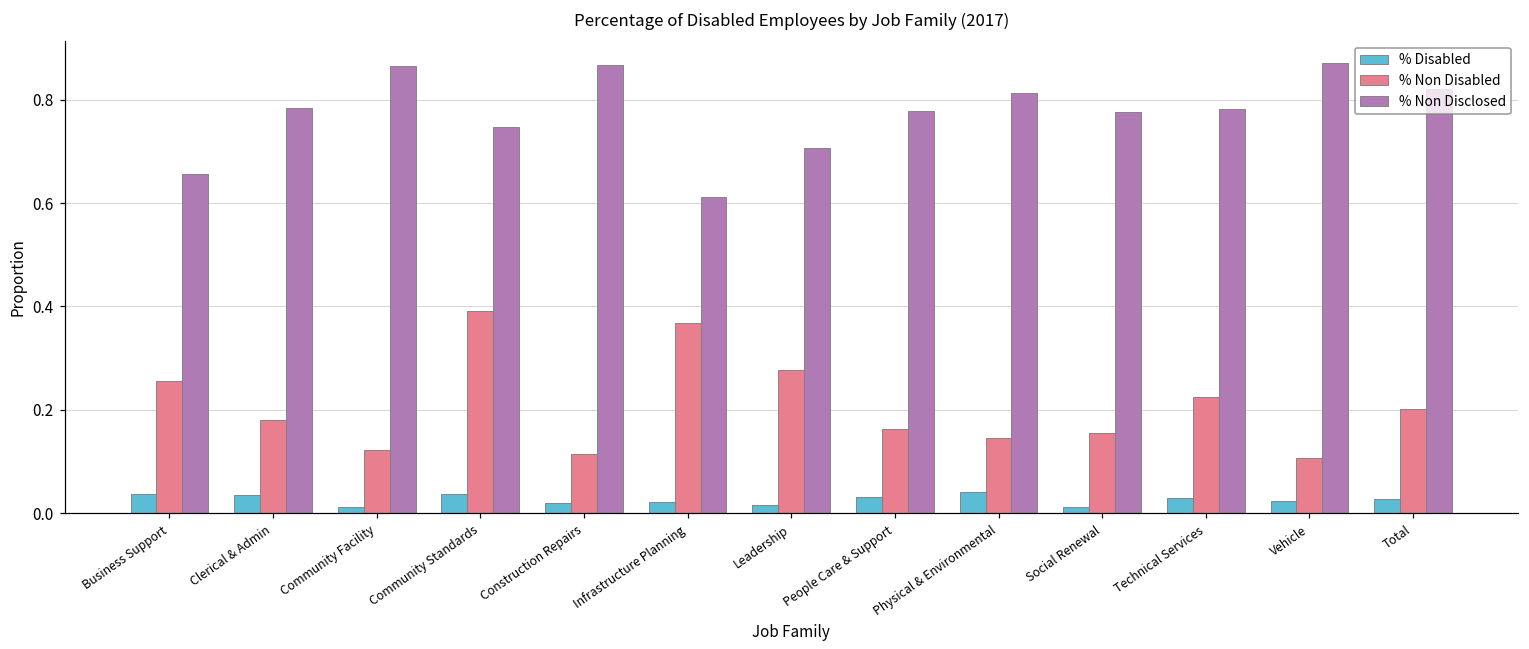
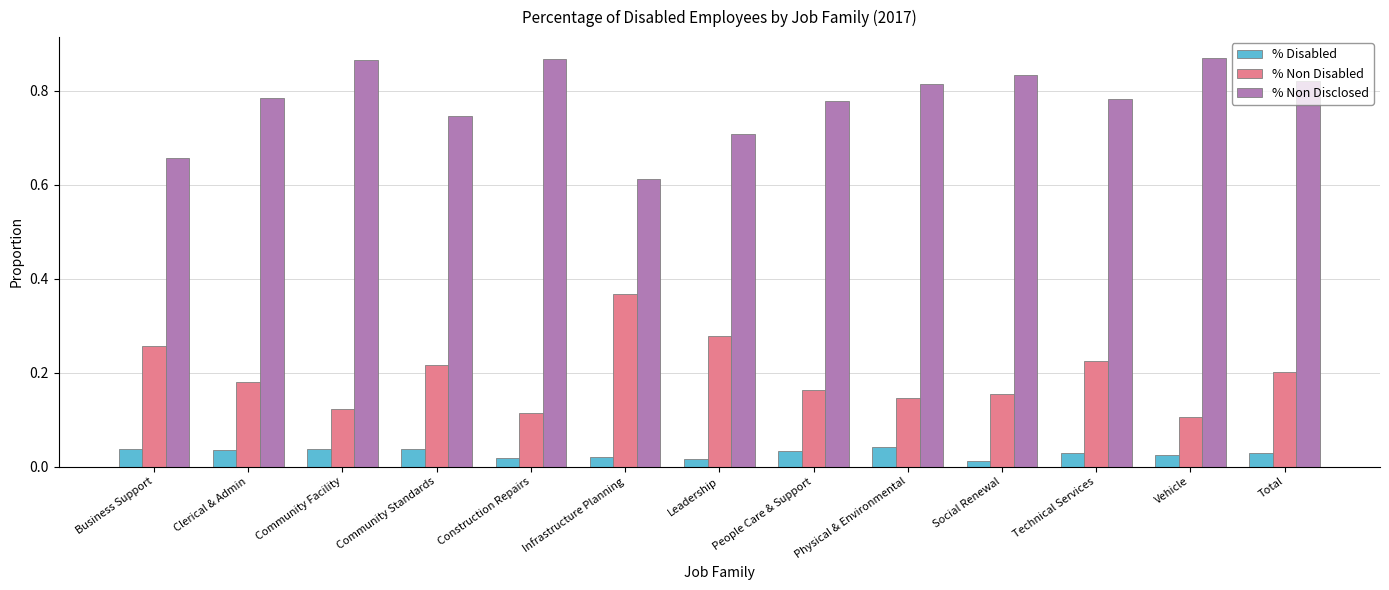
% Disabled, Community Facility: 0.01 -> 0.04
% Non Disabled, Community Standards: 0.39 -> 0.22
% Non Disclosed, Social Renewal: 0.78 -> 0.83
